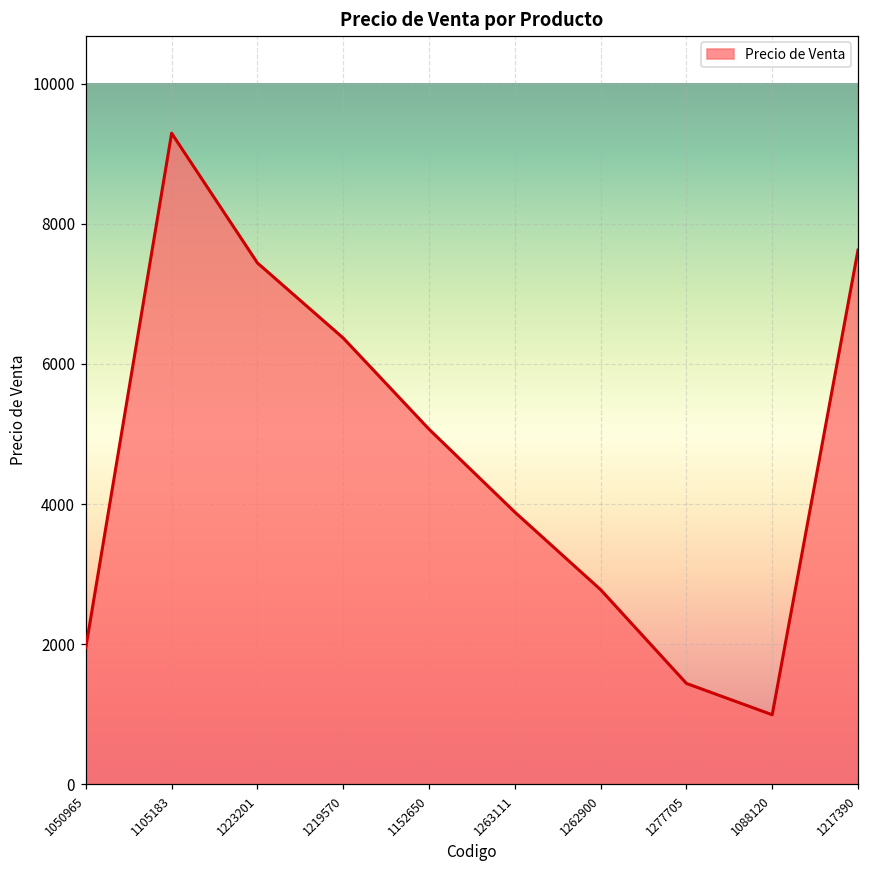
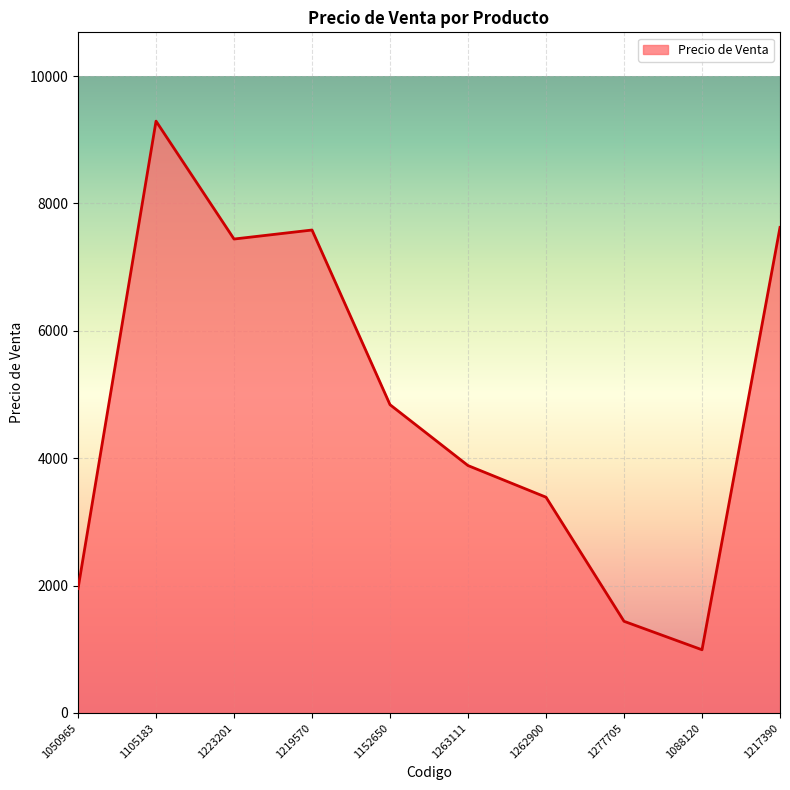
1219570: 6400 -> 7600
1152650: 5100 -> 4800
1262900: 2800 -> 3400
